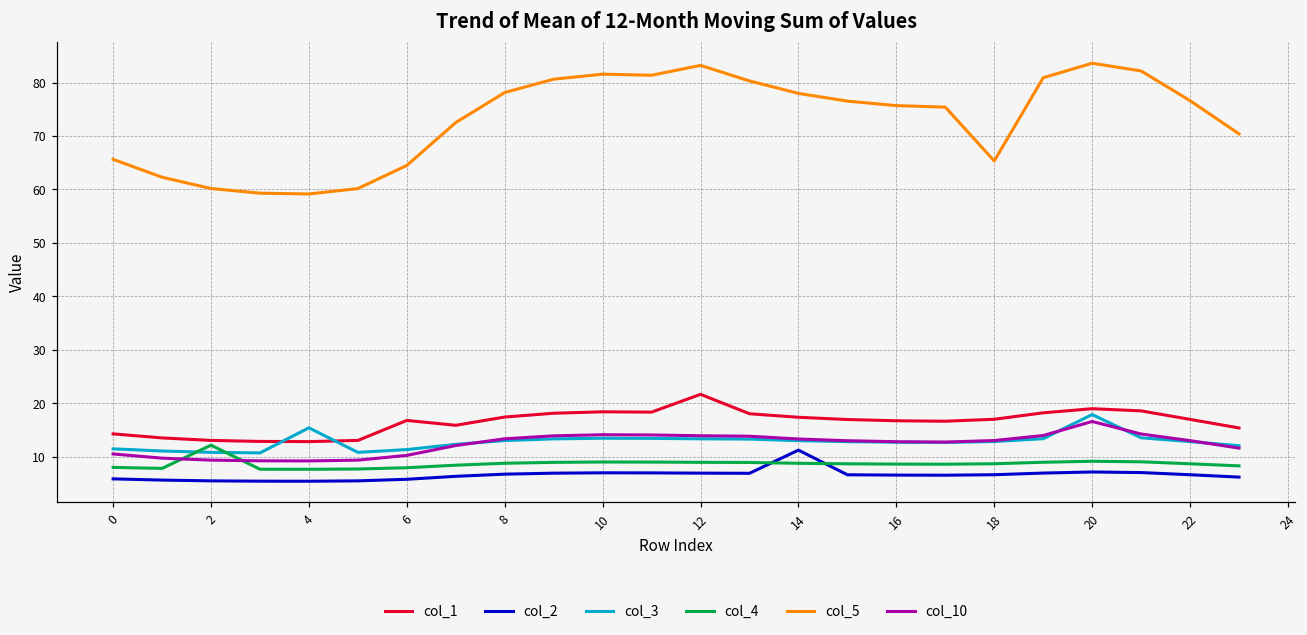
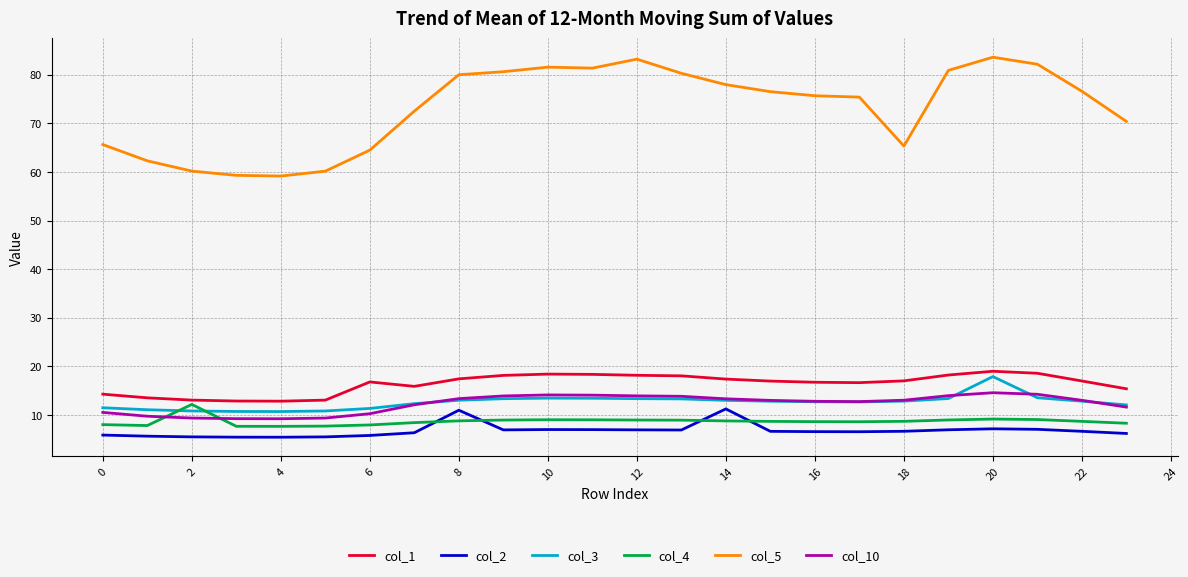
col_3, 4: 15 -> 11
col_2, 8: 7 -> 11
col_5, 8: 78 -> 80
col_1, 12: 22 -> 18
col_10, 20: 17 -> 15
